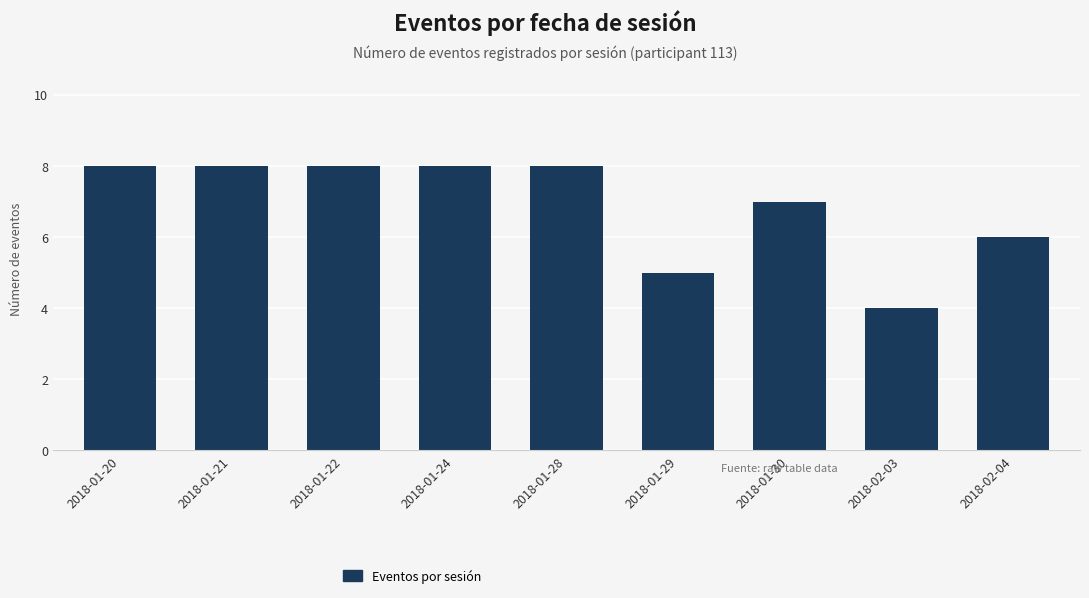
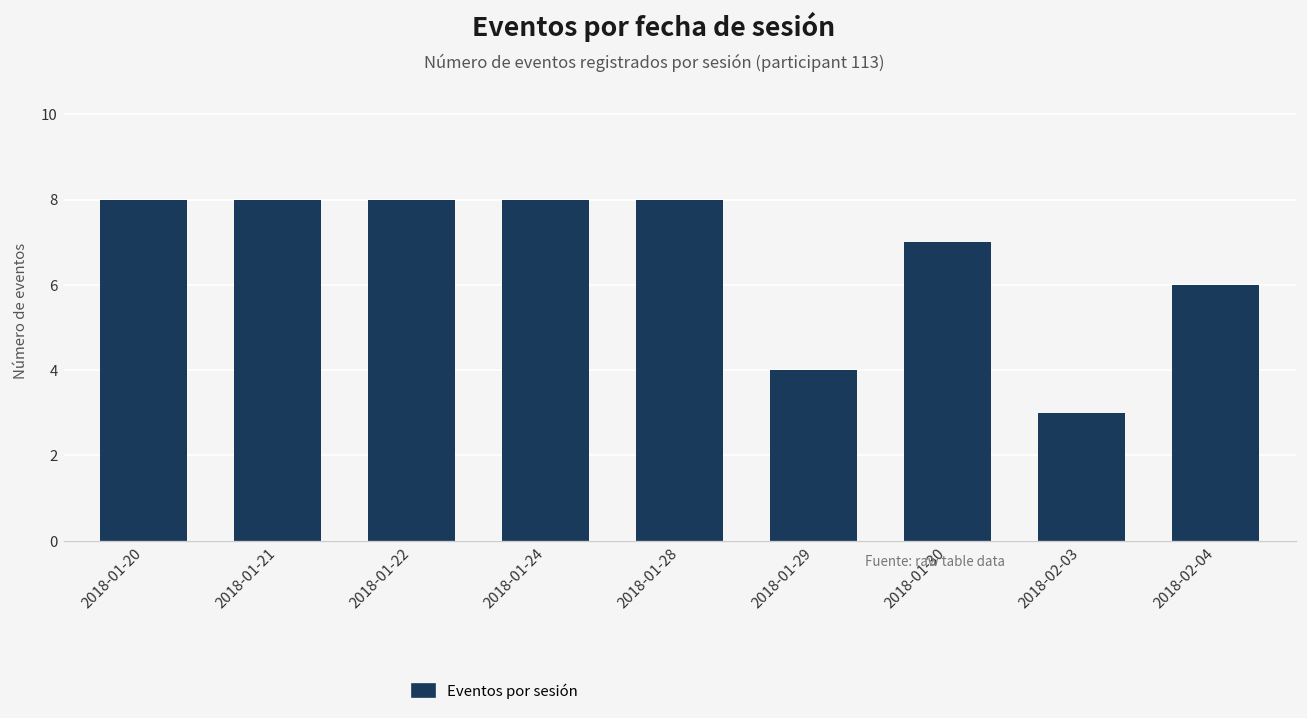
2018-01-29: 5 -> 4
2018-02-03: 4 -> 3
